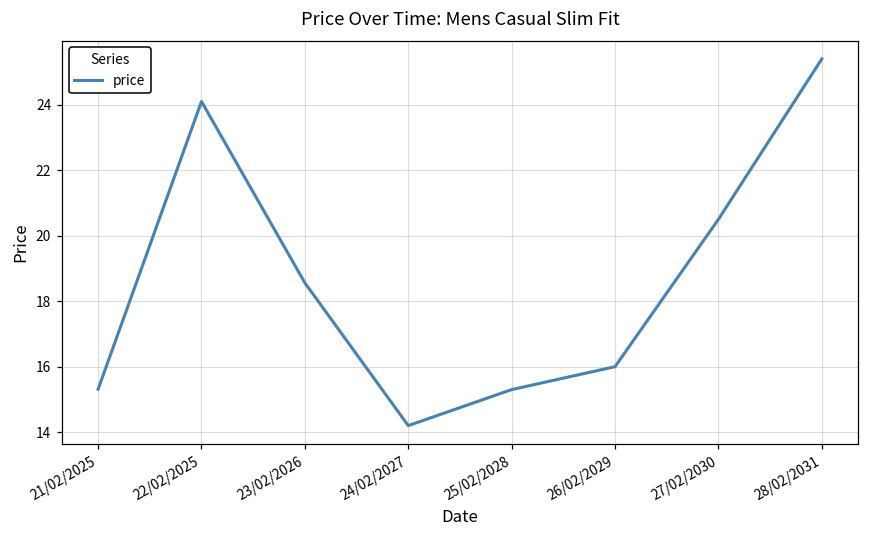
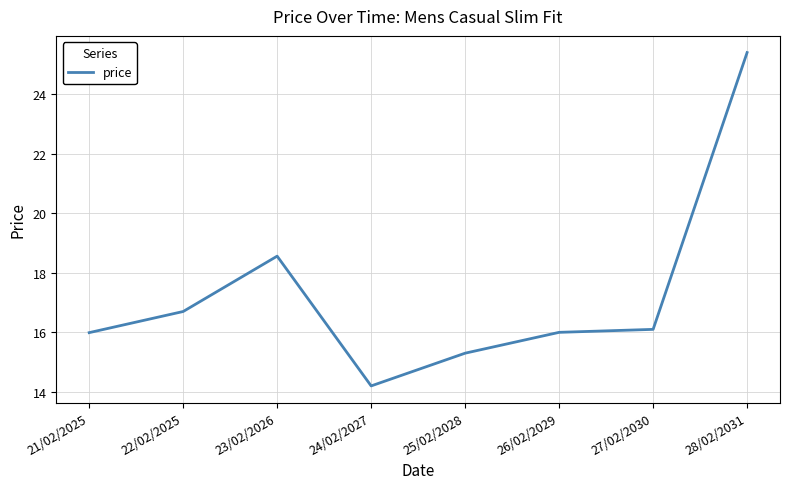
21/02/2025: 15.3 -> 16.0
22/02/2025: 24.1 -> 16.7
27/02/2030: 20.5 -> 16.1
